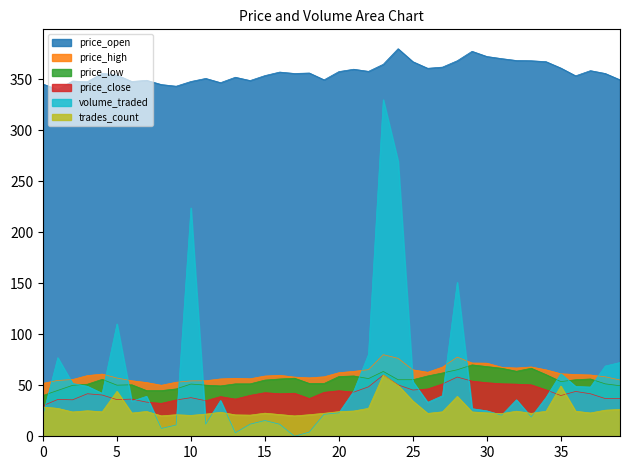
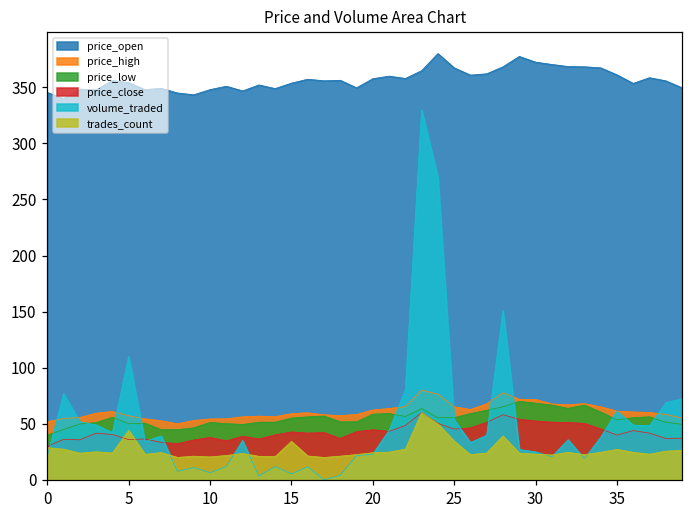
volume_traded, 10: 224 -> 6
volume_traded, 15: 15 -> 5
trades_count, 15: 23 -> 34
trades_count, 35: 49 -> 27
